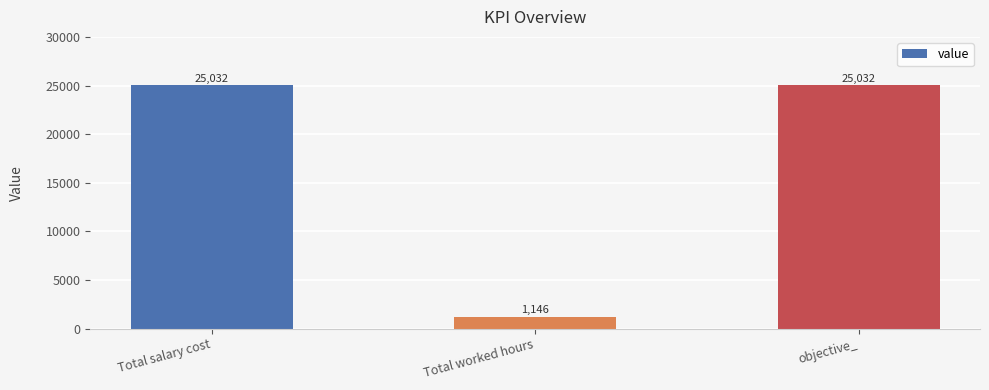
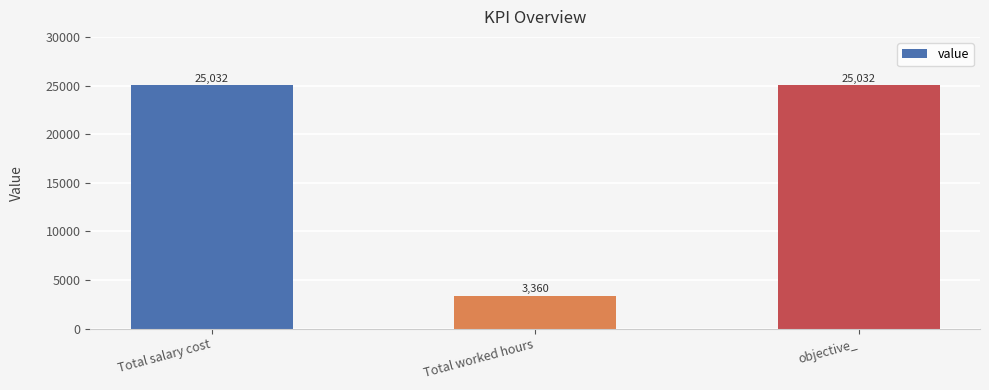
Total worked hours: 1,146 -> 3,360
